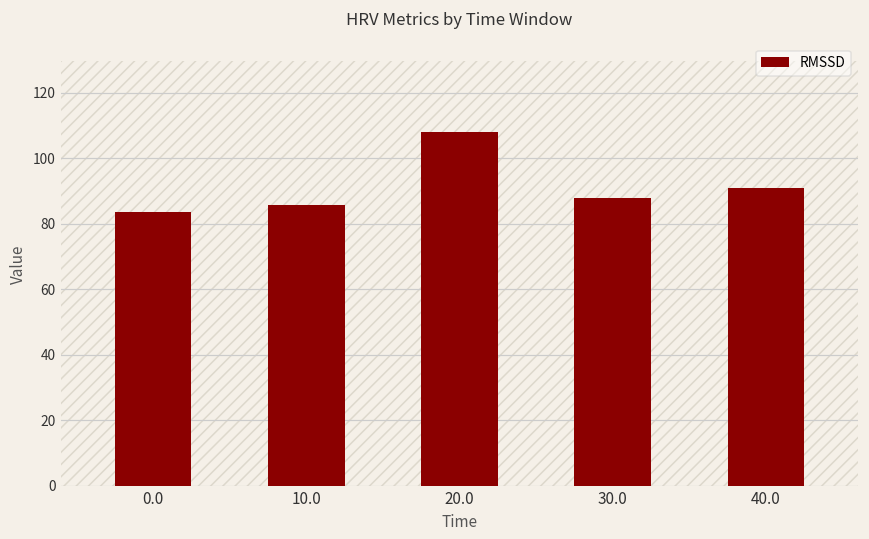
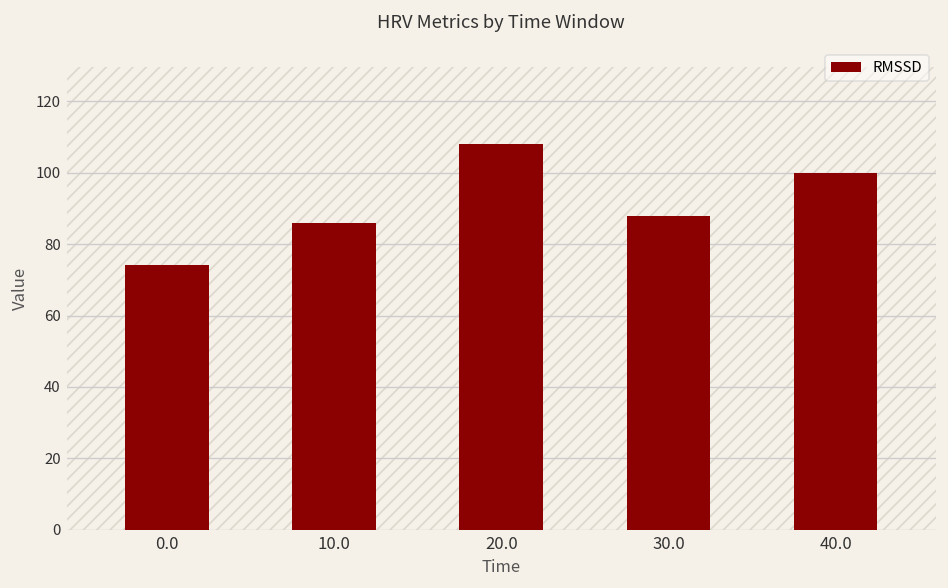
RMSSD, 0.0: 84 -> 74
RMSSD, 40.0: 91 -> 100
